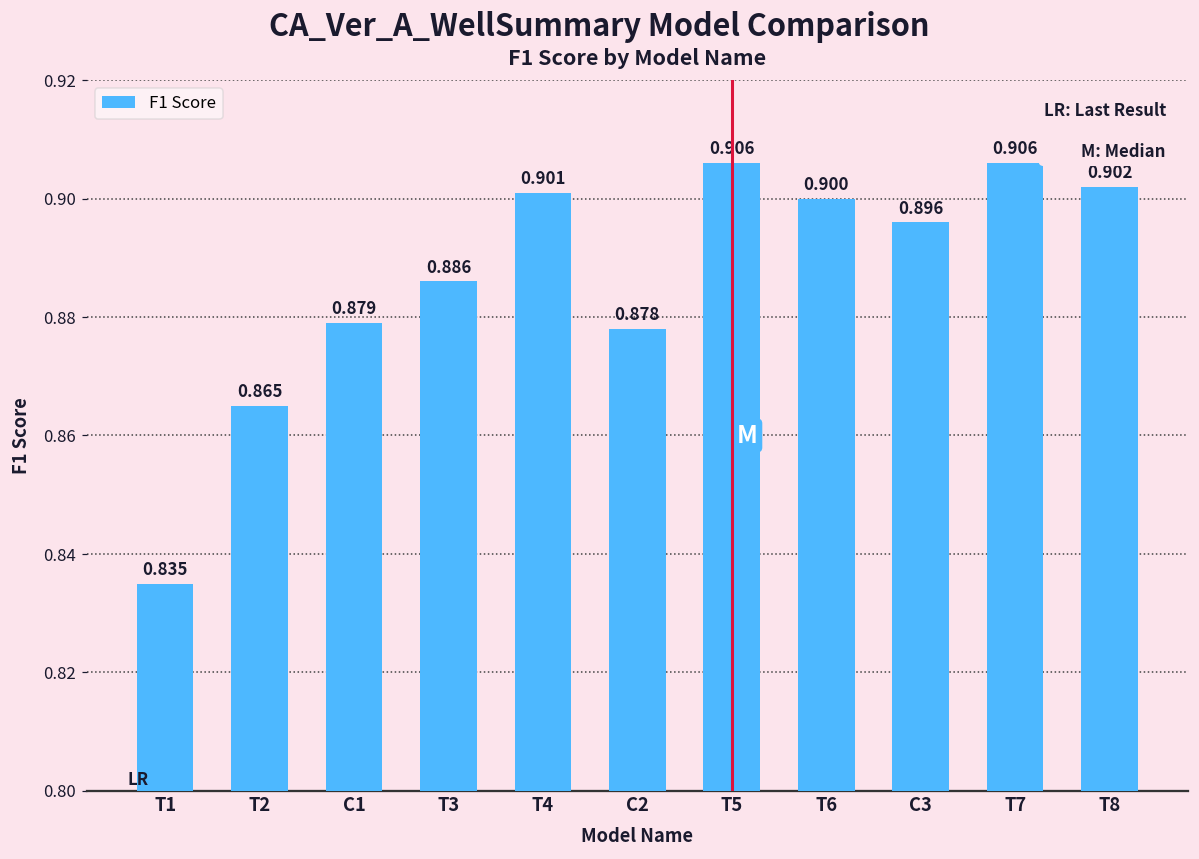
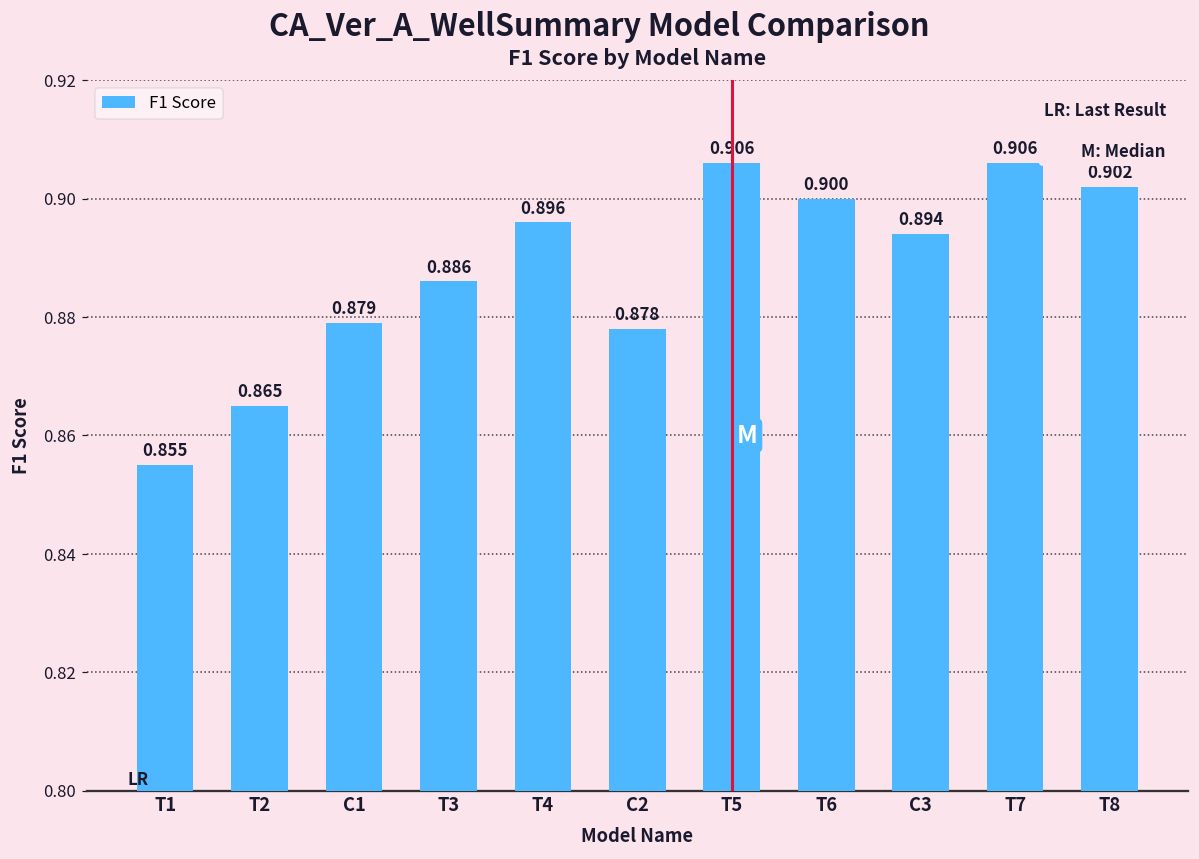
T1: 0.835 -> 0.855
T4: 0.901 -> 0.896
C3: 0.896 -> 0.894
